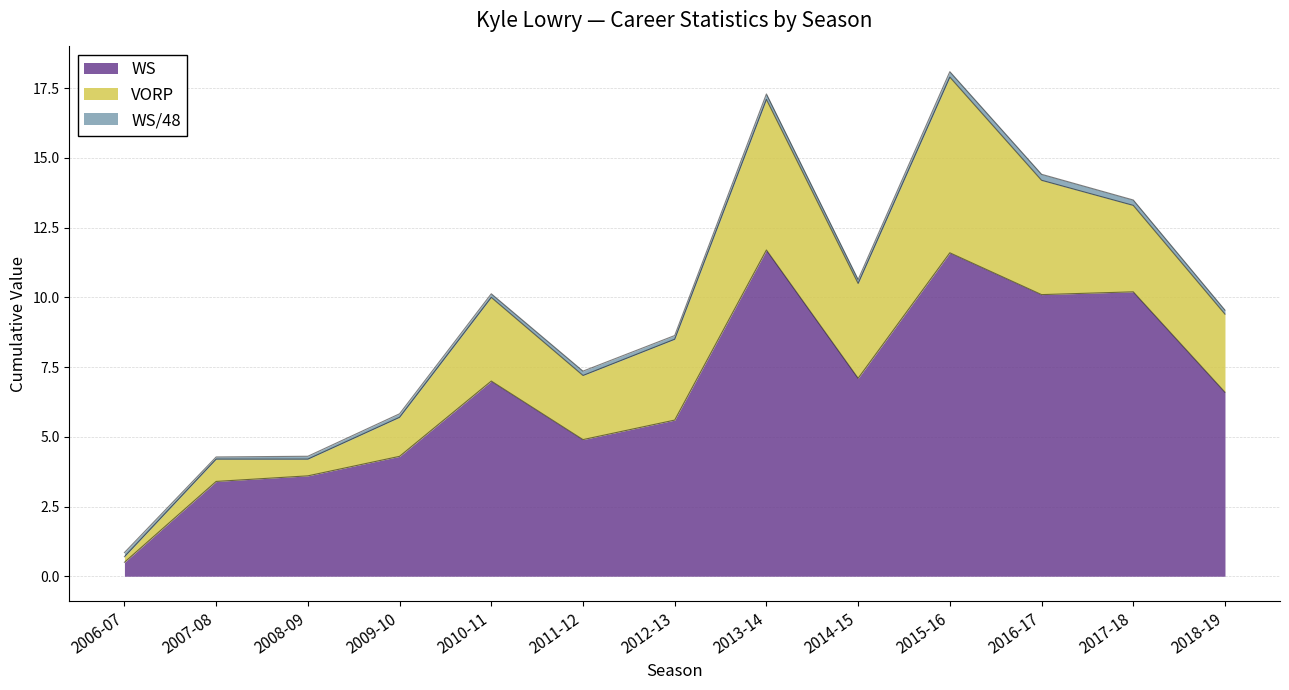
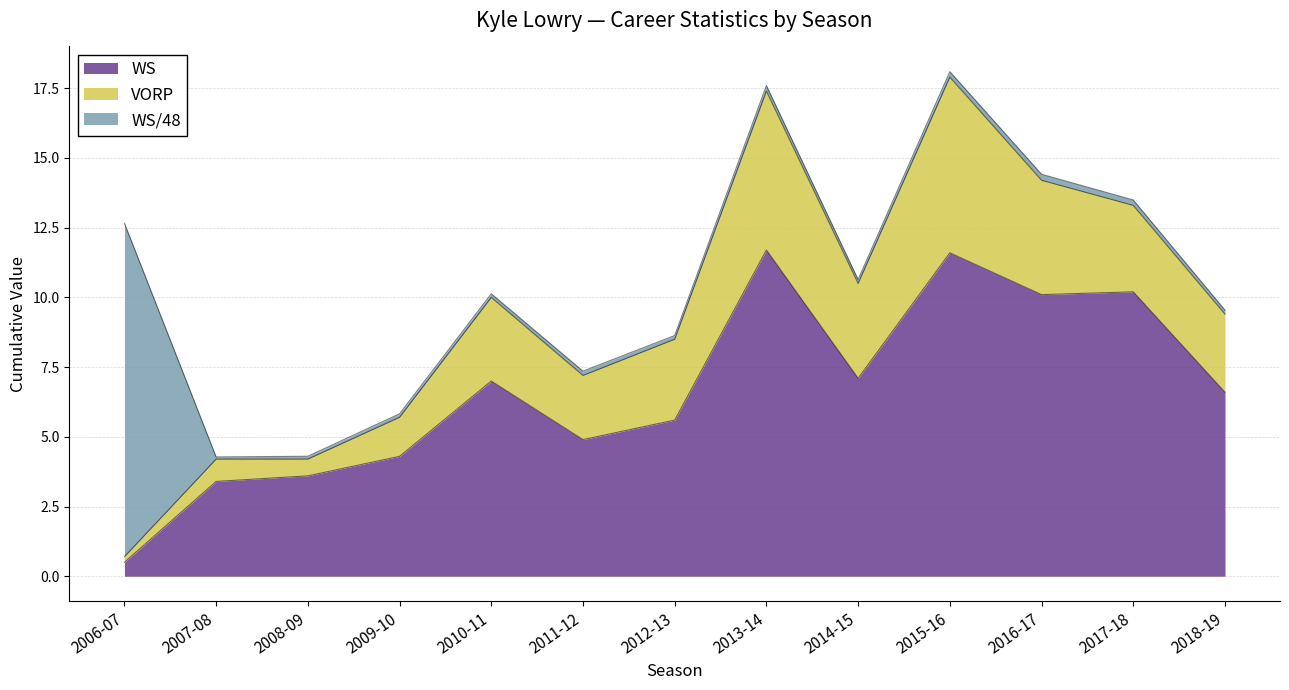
WS/48, 2006-07: 0.1 -> 12.0
VORP, 2013-14: 5.4 -> 5.7
